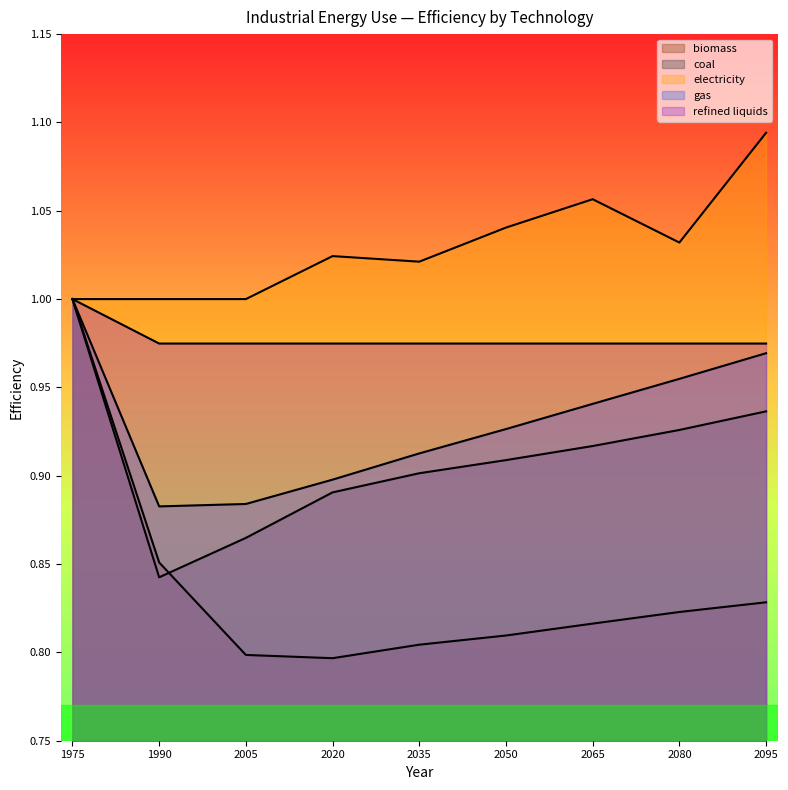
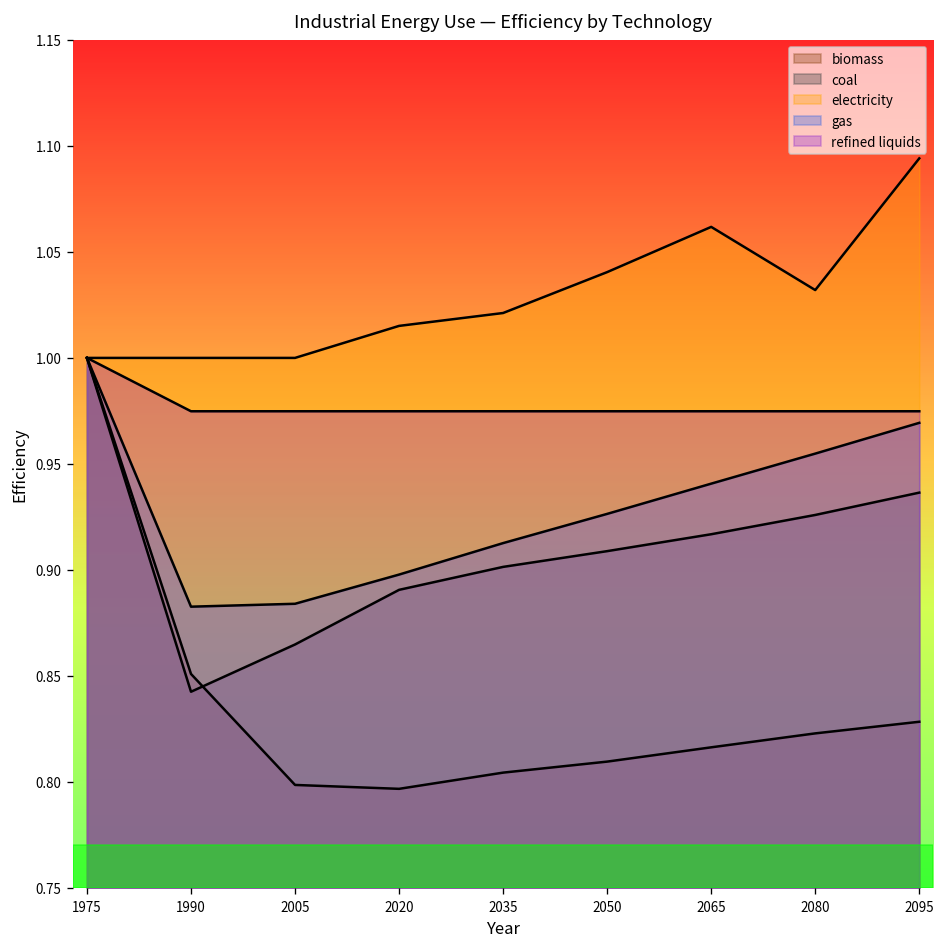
electricity, 2020: 1.024 -> 1.015
electricity, 2065: 1.057 -> 1.062
